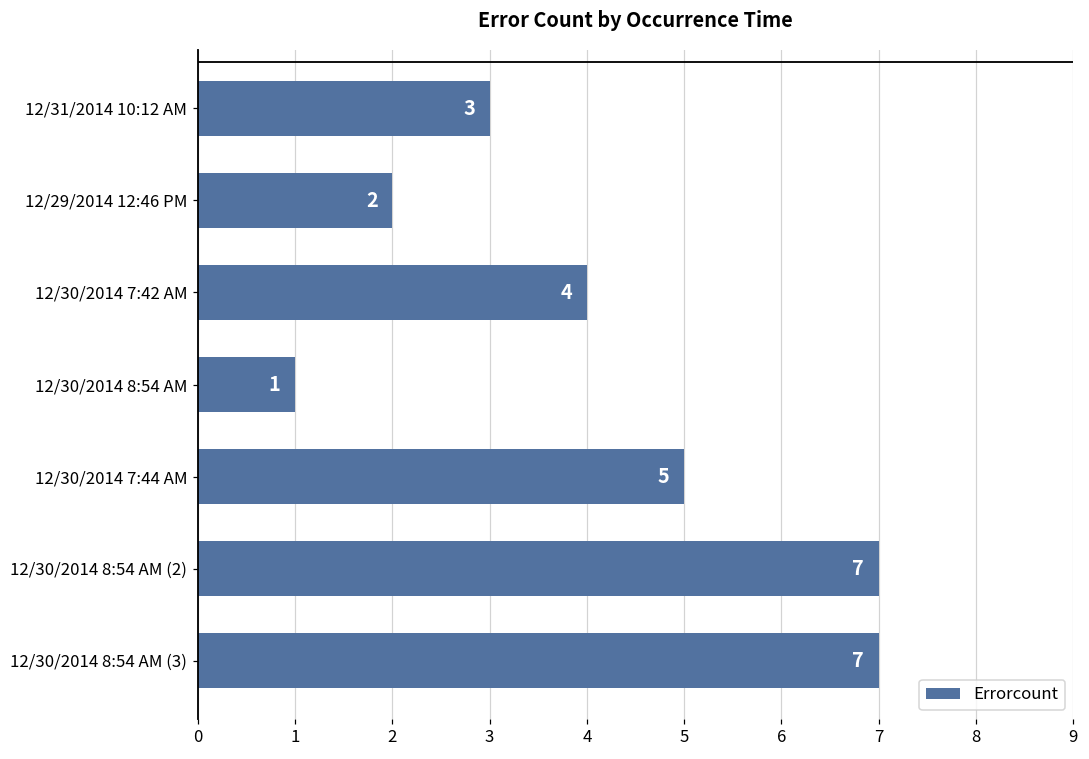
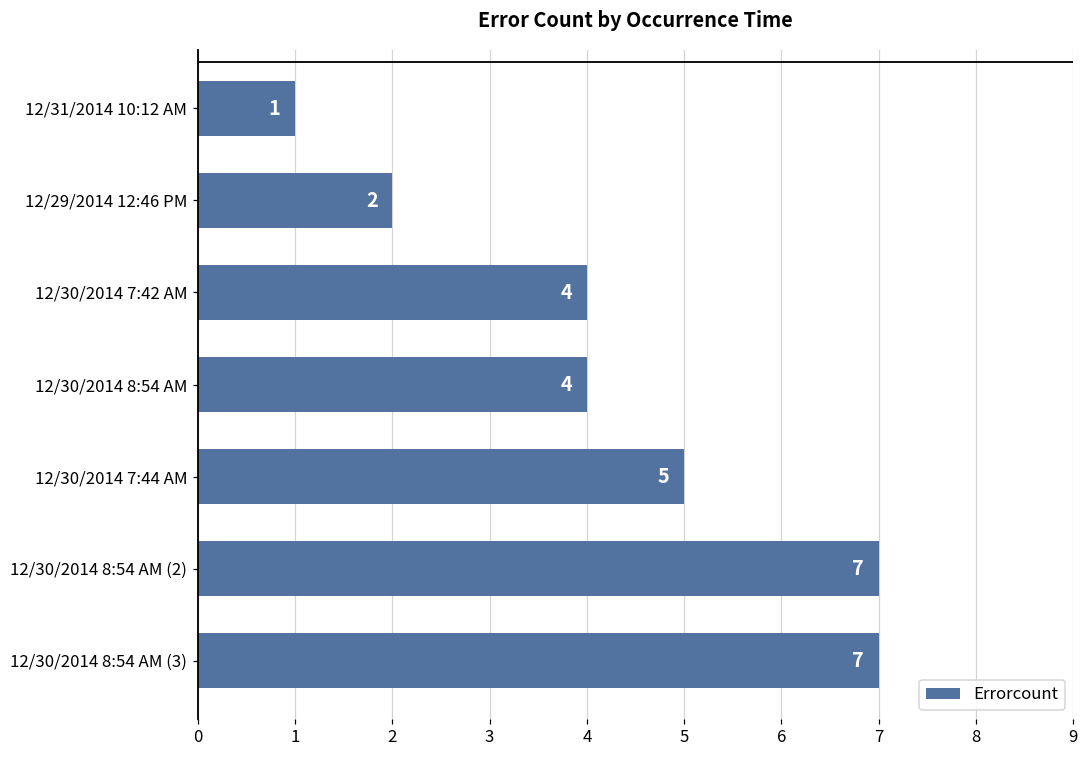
12/31/2014 10:12 AM: 3 -> 1
12/30/2014 8:54 AM: 1 -> 4
